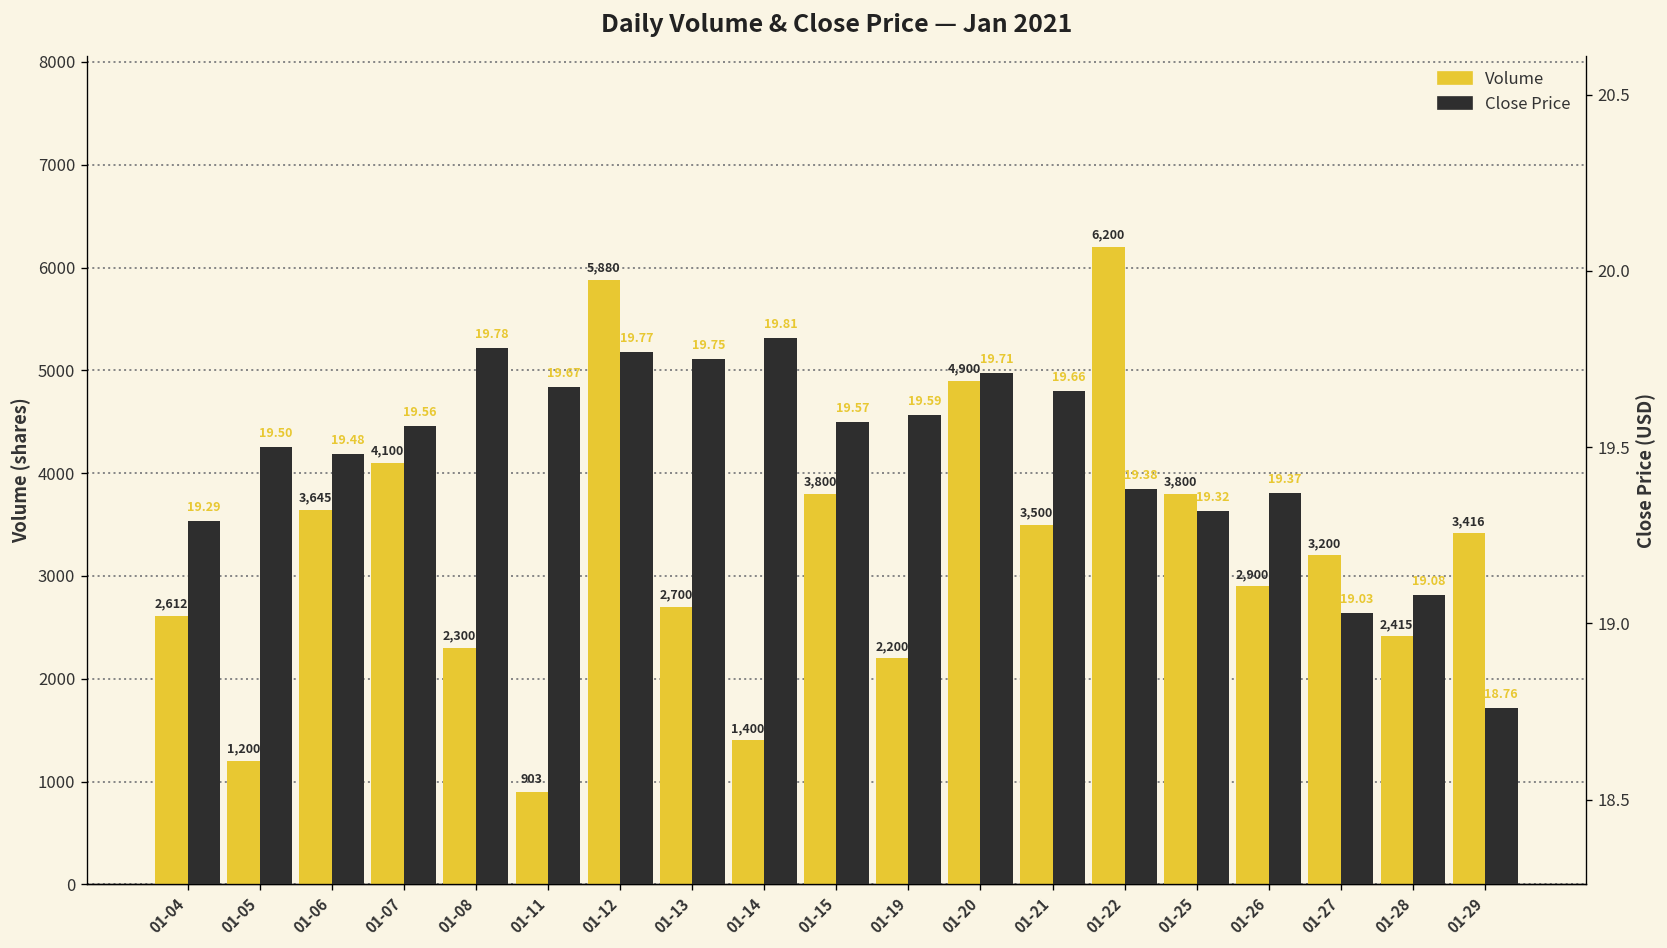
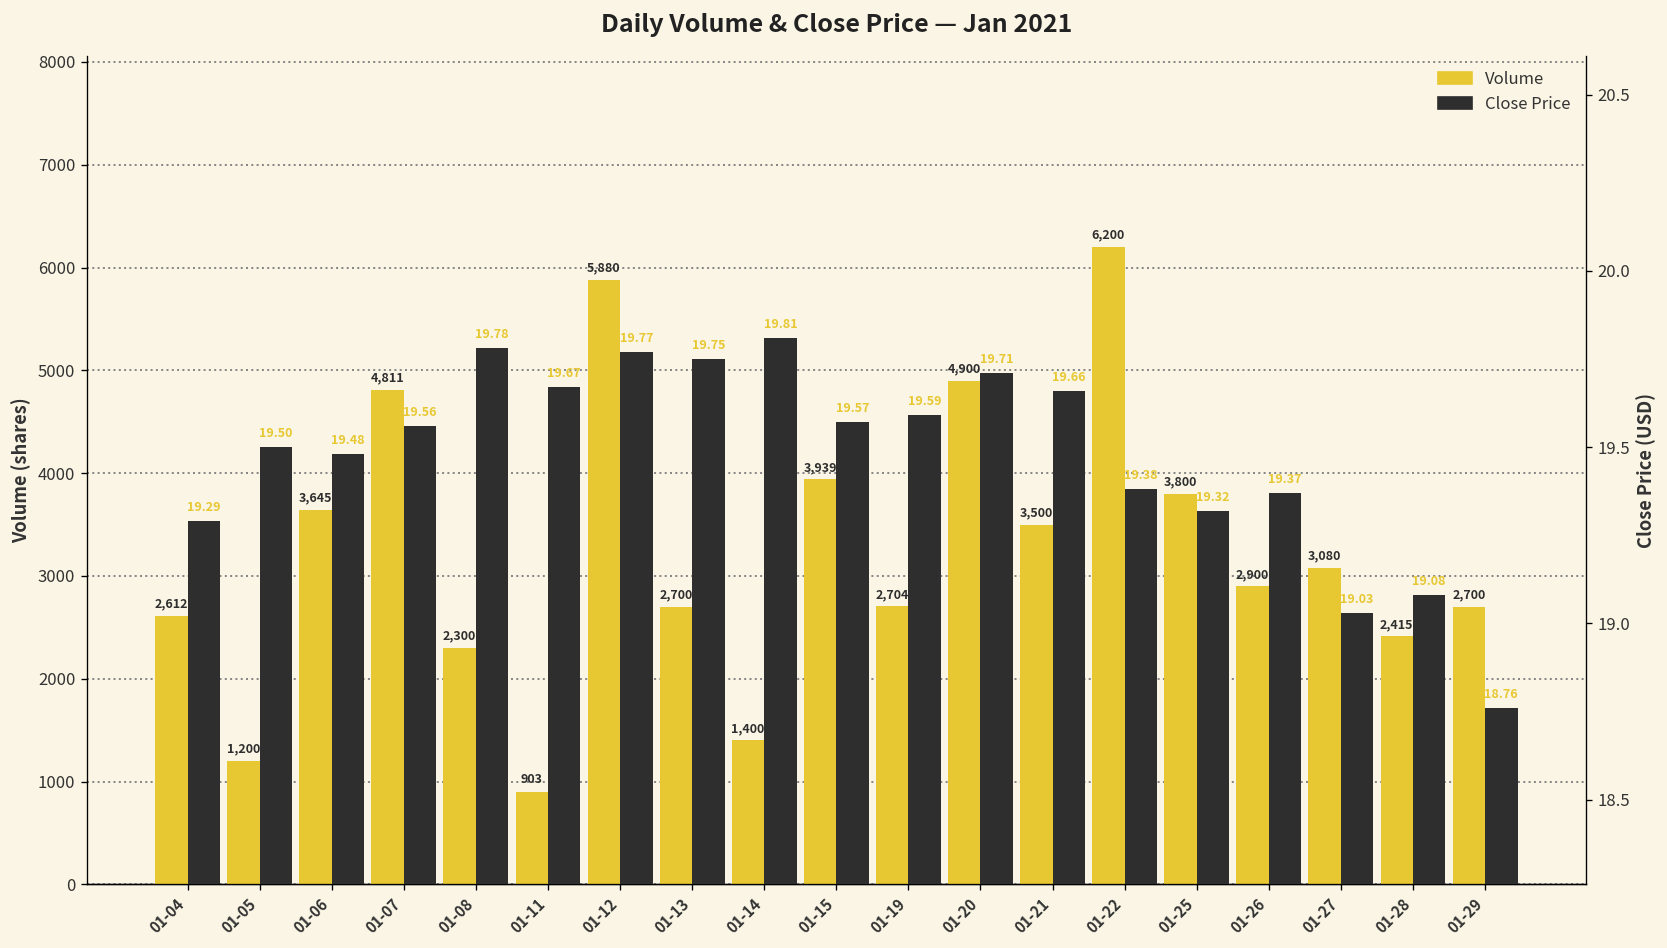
Volume, 01-07: 4,100 -> 4,811
Volume, 01-15: 3,800 -> 3,939
Volume, 01-19: 2,200 -> 2,704
Volume, 01-27: 3,200 -> 3,080
Volume, 01-29: 3,416 -> 2,700
